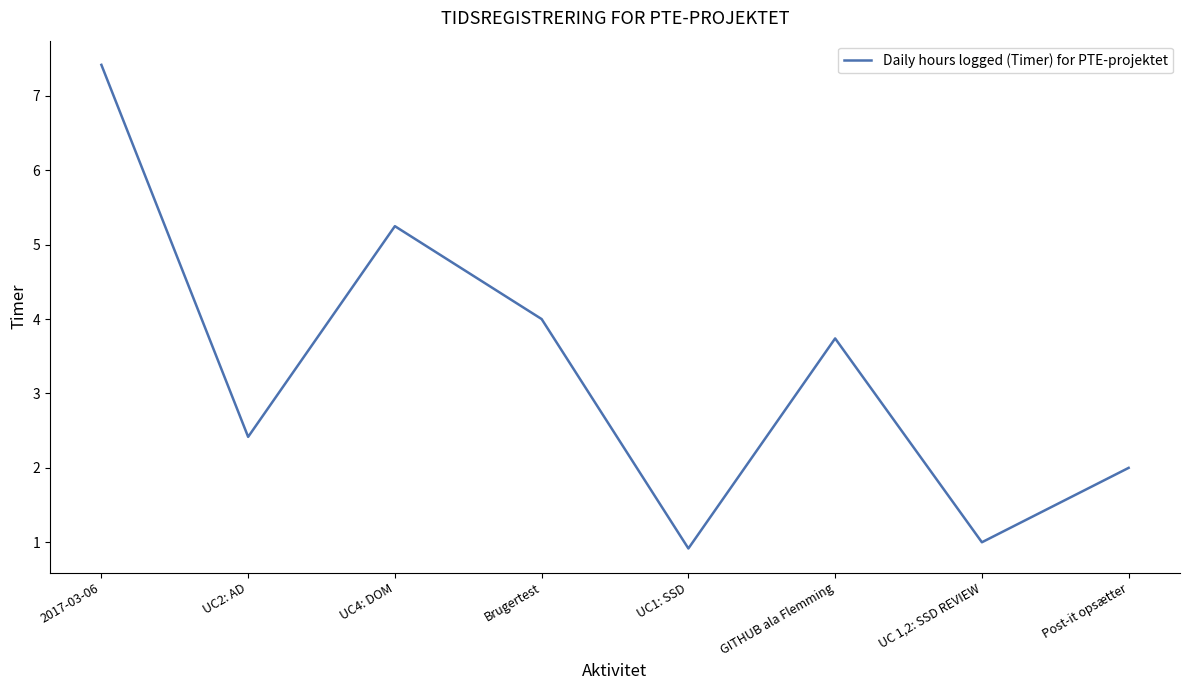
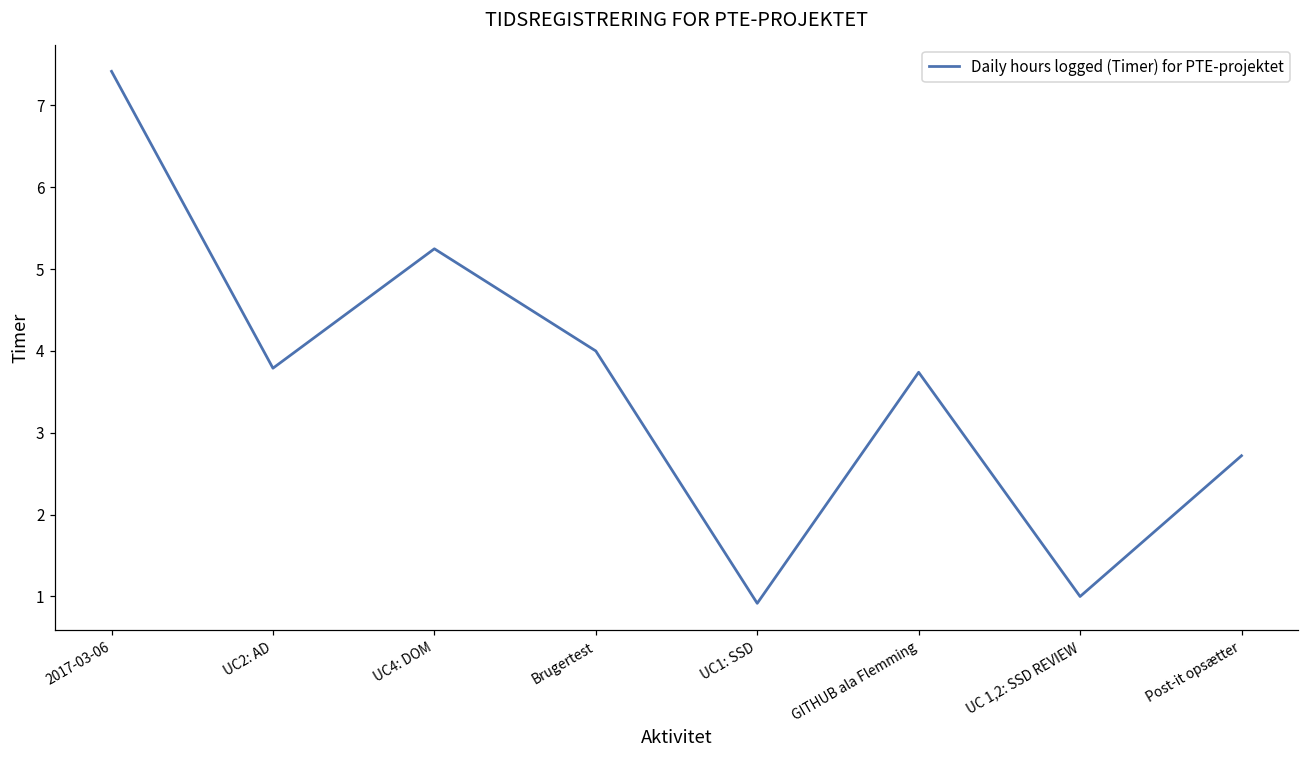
UC2: AD: 2.4 -> 3.8
Post-it opsætter: 2.0 -> 2.7
